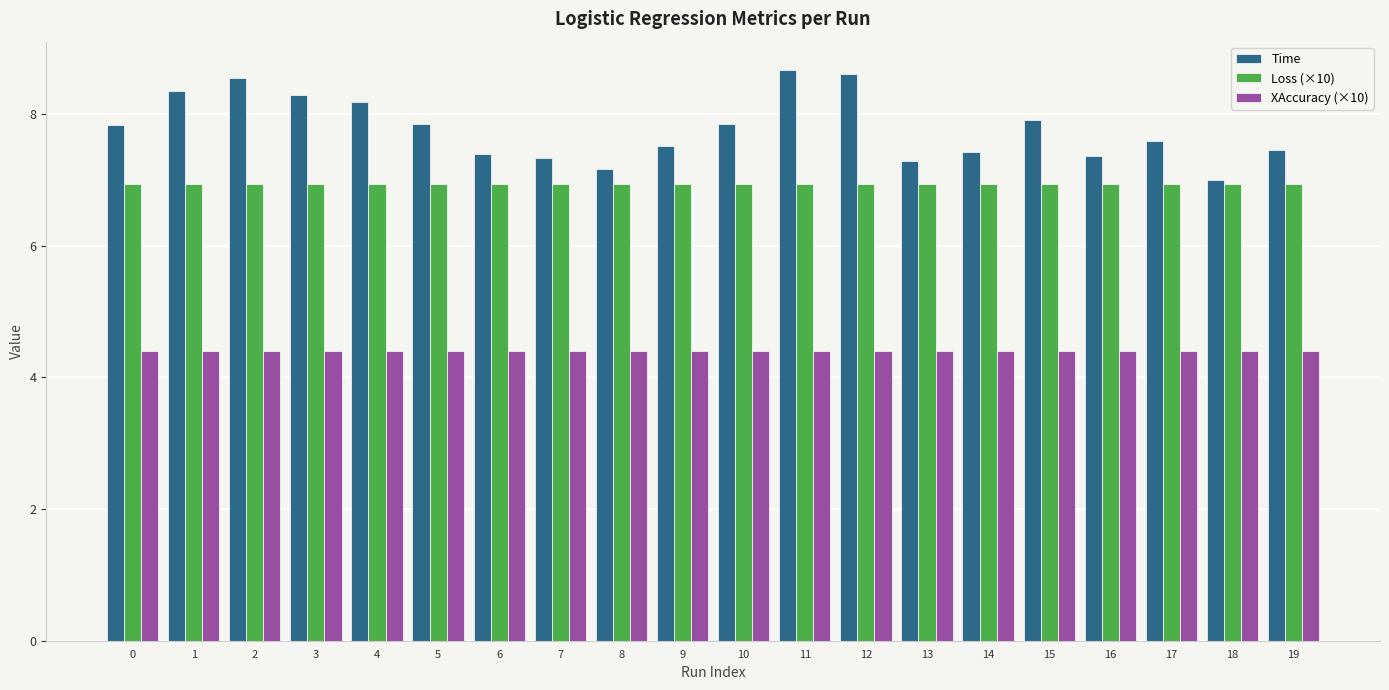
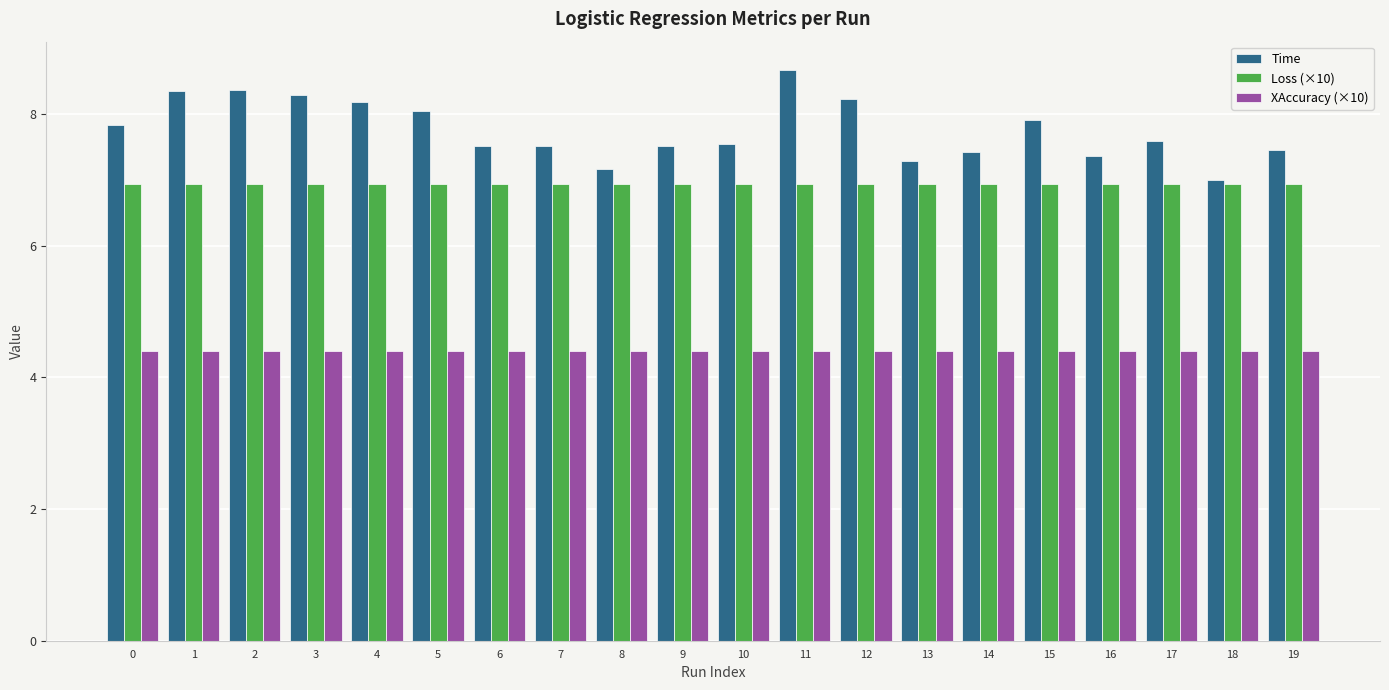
Time, 2: 8.5 -> 8.4
Time, 5: 7.8 -> 8.0
Time, 6: 7.4 -> 7.5
Time, 7: 7.3 -> 7.5
Time, 10: 7.8 -> 7.5
Time, 12: 8.6 -> 8.2
